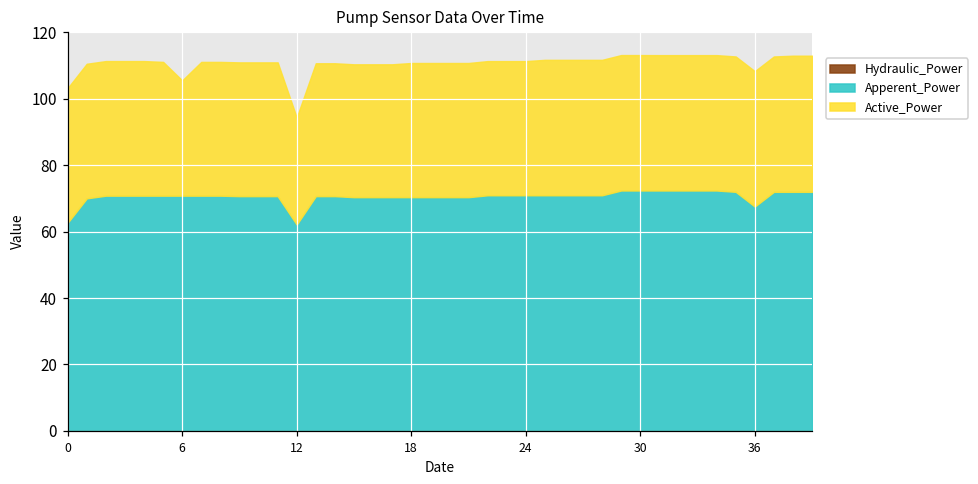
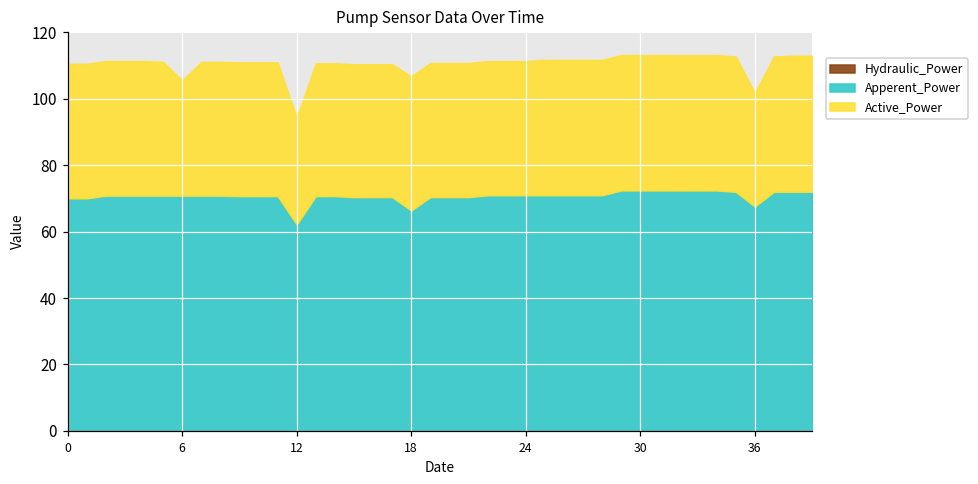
Apperent_Power, 0: 63 -> 70
Apperent_Power, 18: 70 -> 66
Active_Power, 36: 41 -> 34
